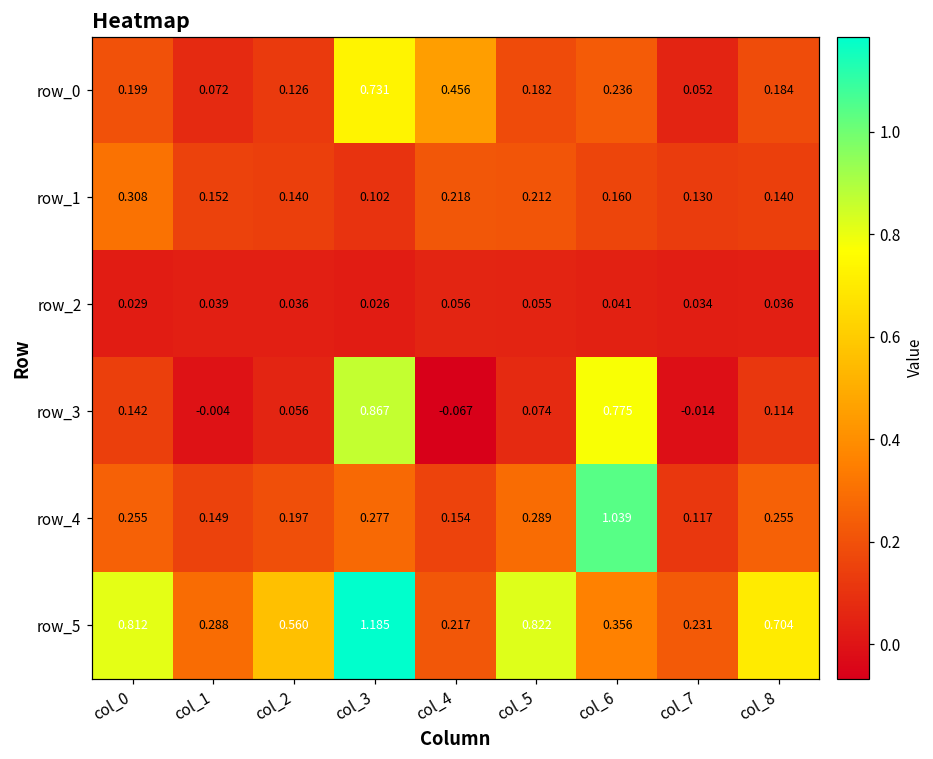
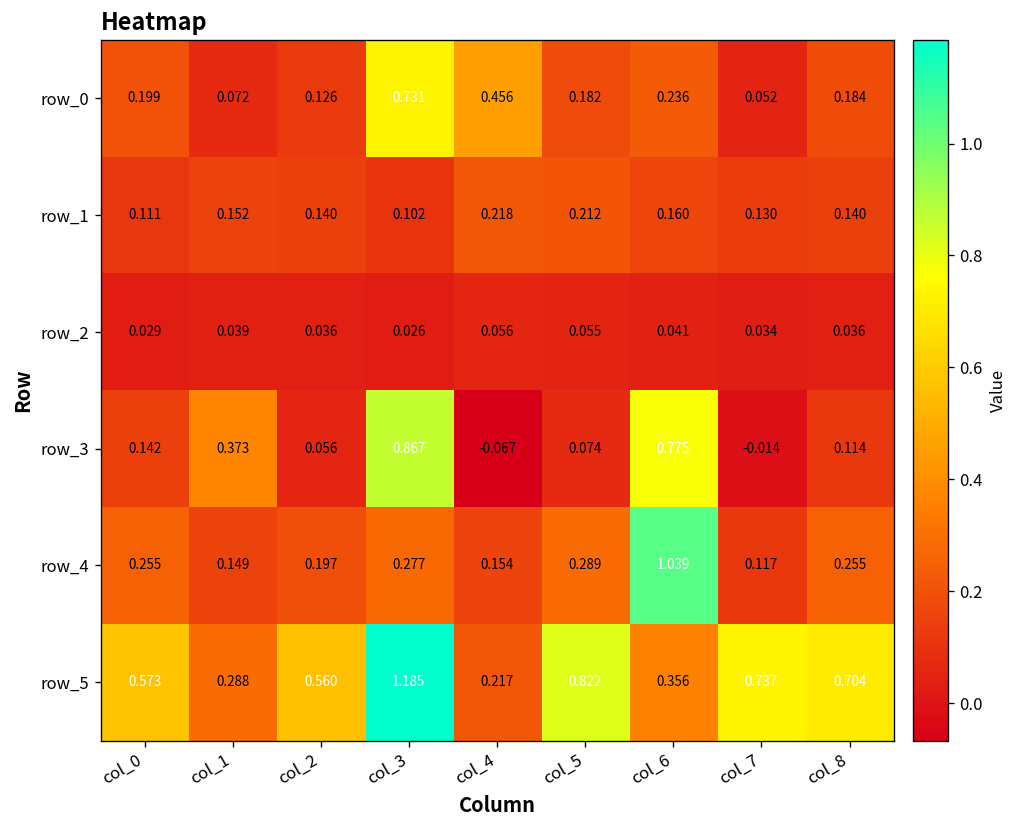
row_1, col_0: 0.308 -> 0.111
row_3, col_1: -0.004 -> 0.373
row_5, col_0: 0.812 -> 0.573
row_5, col_7: 0.231 -> 0.737
